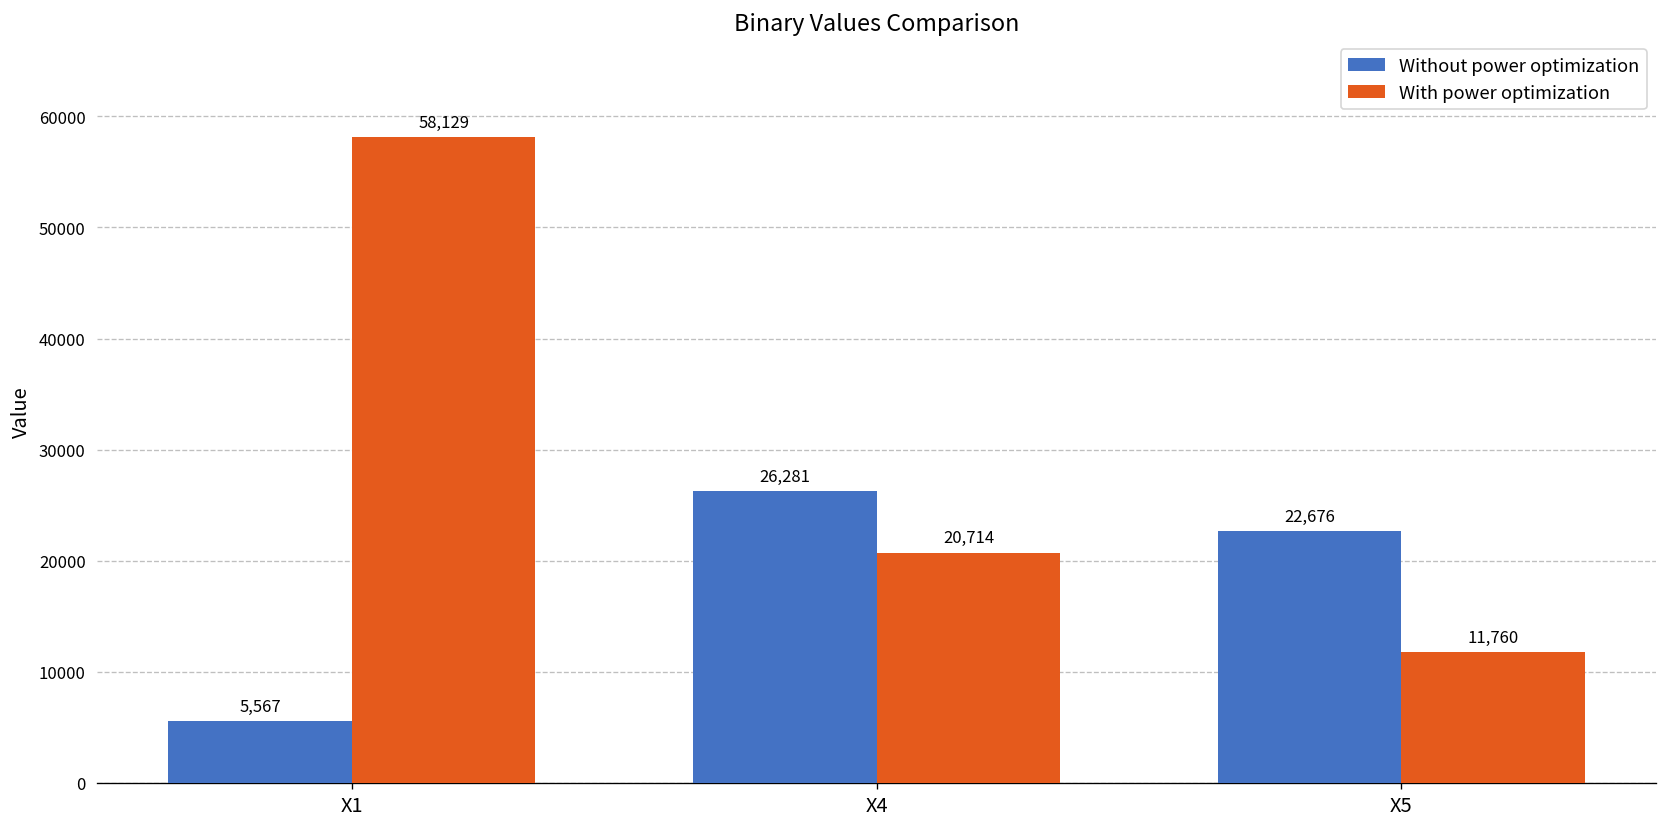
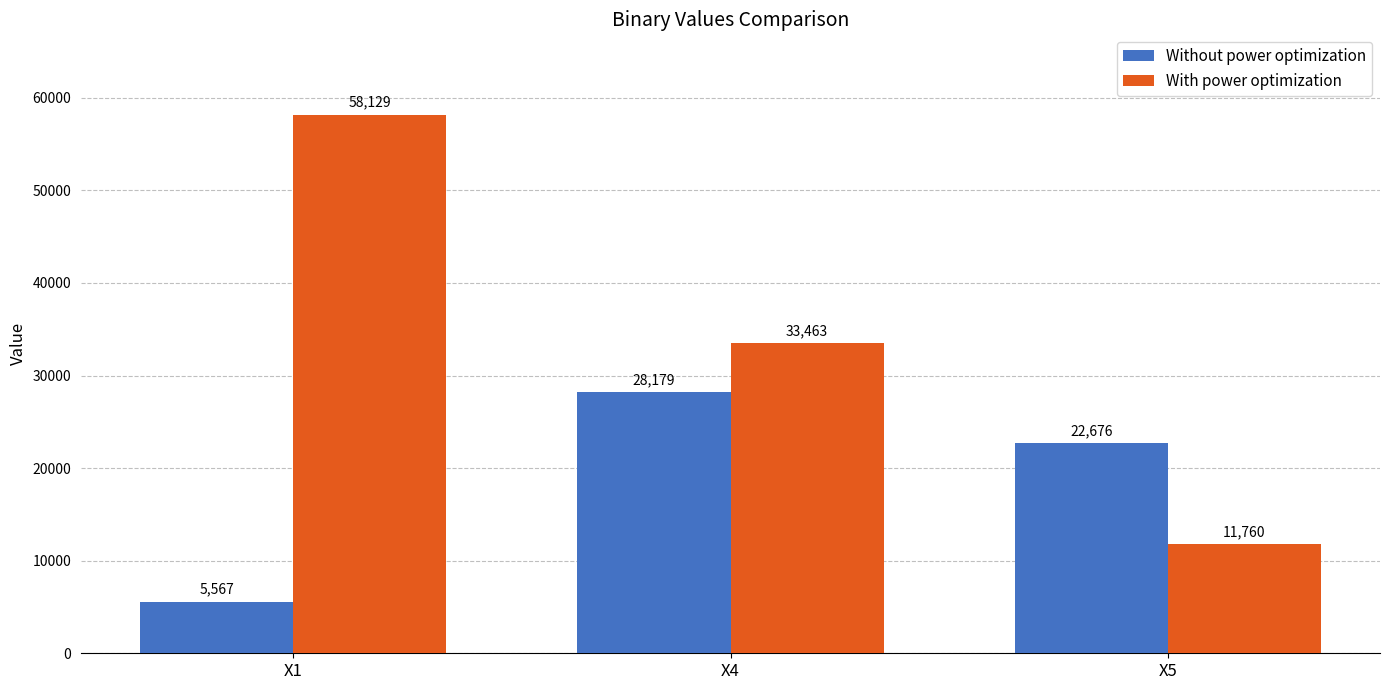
Without power optimization, X4: 26,281 -> 28,179
With power optimization, X4: 20,714 -> 33,463
